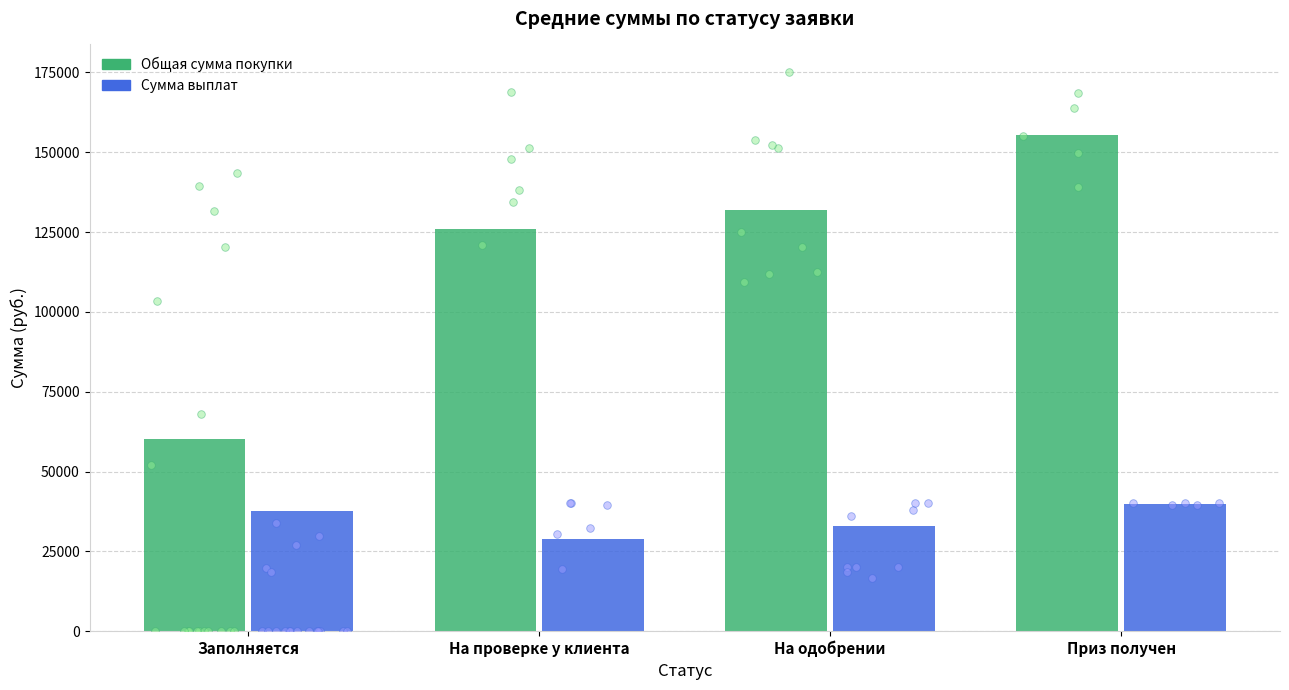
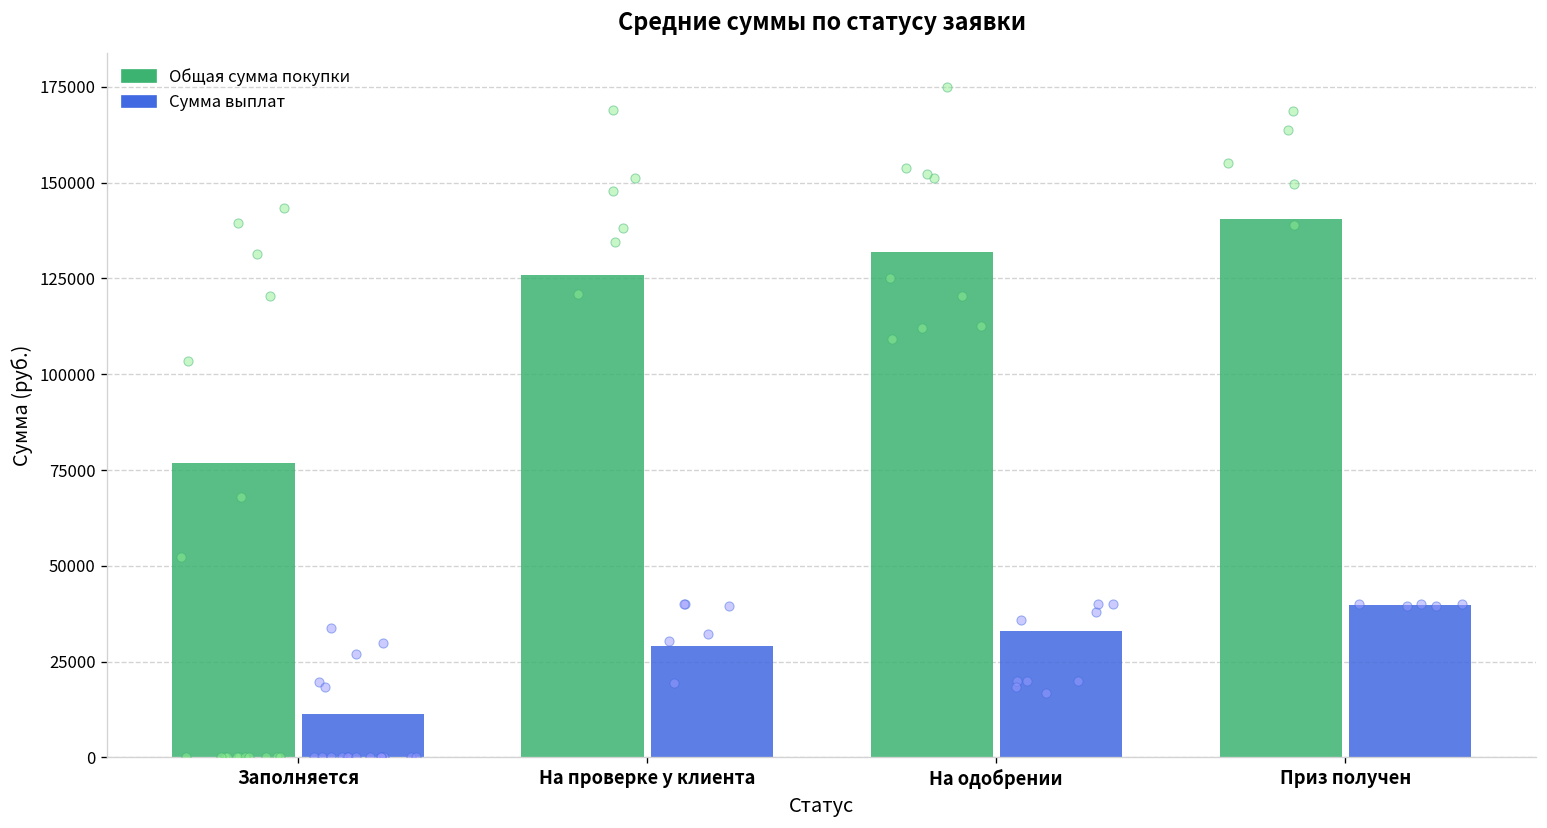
Общая сумма покупки, Заполняется: 60000 -> 77000
Сумма выплат, Заполняется: 38000 -> 11000
Общая сумма покупки, Приз получен: 155000 -> 140000
